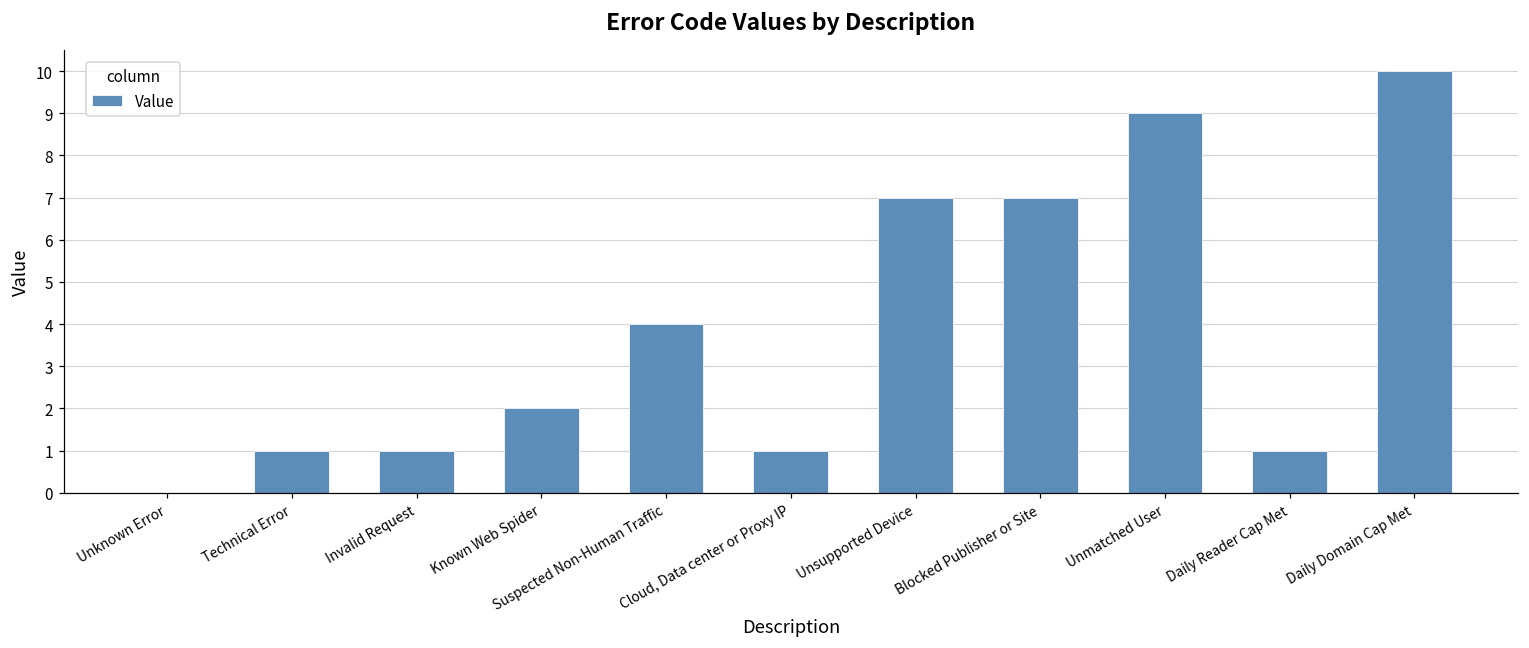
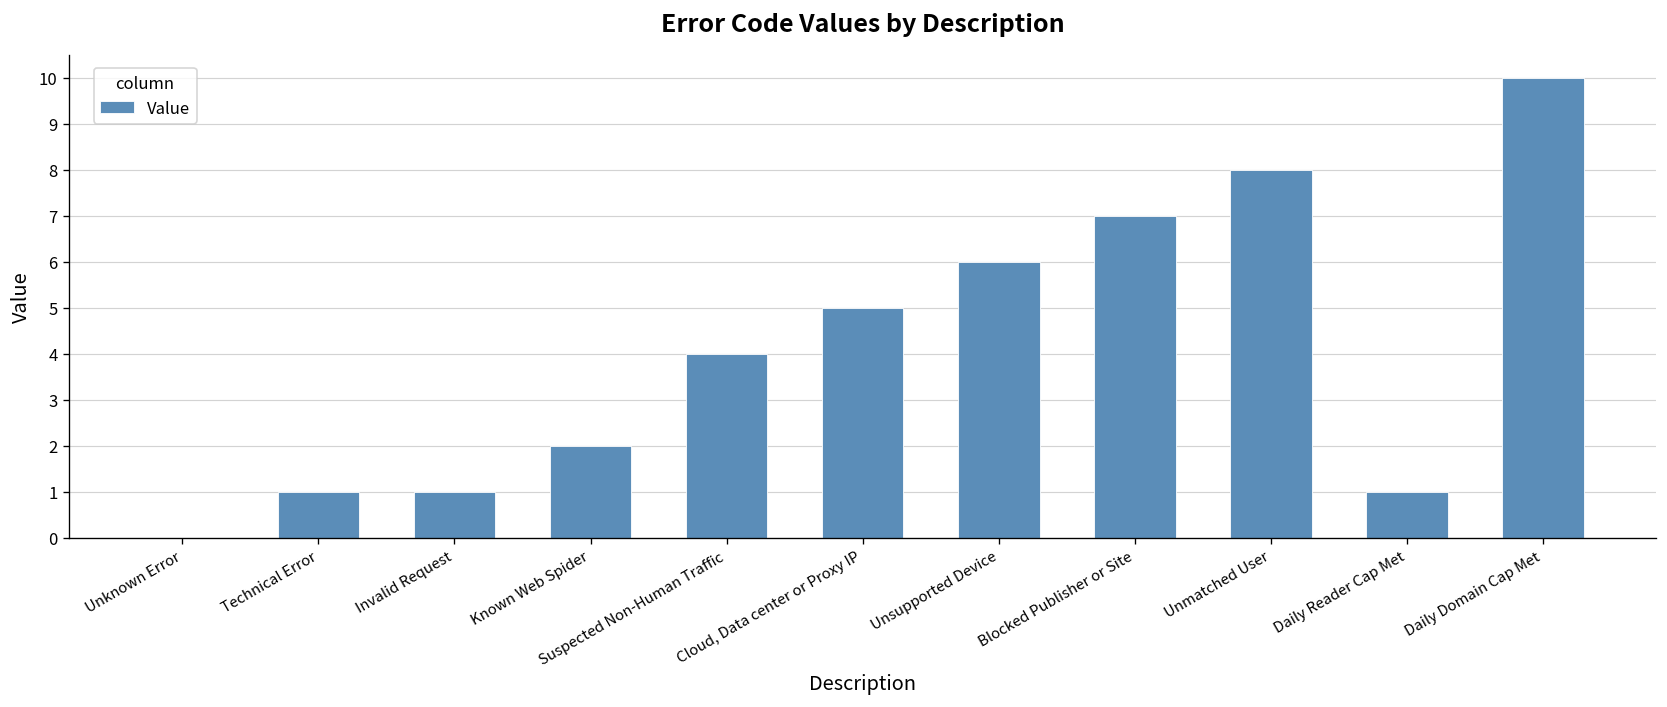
Cloud, Data center or Proxy IP: 1 -> 5
Unsupported Device: 7 -> 6
Unmatched User: 9 -> 8
